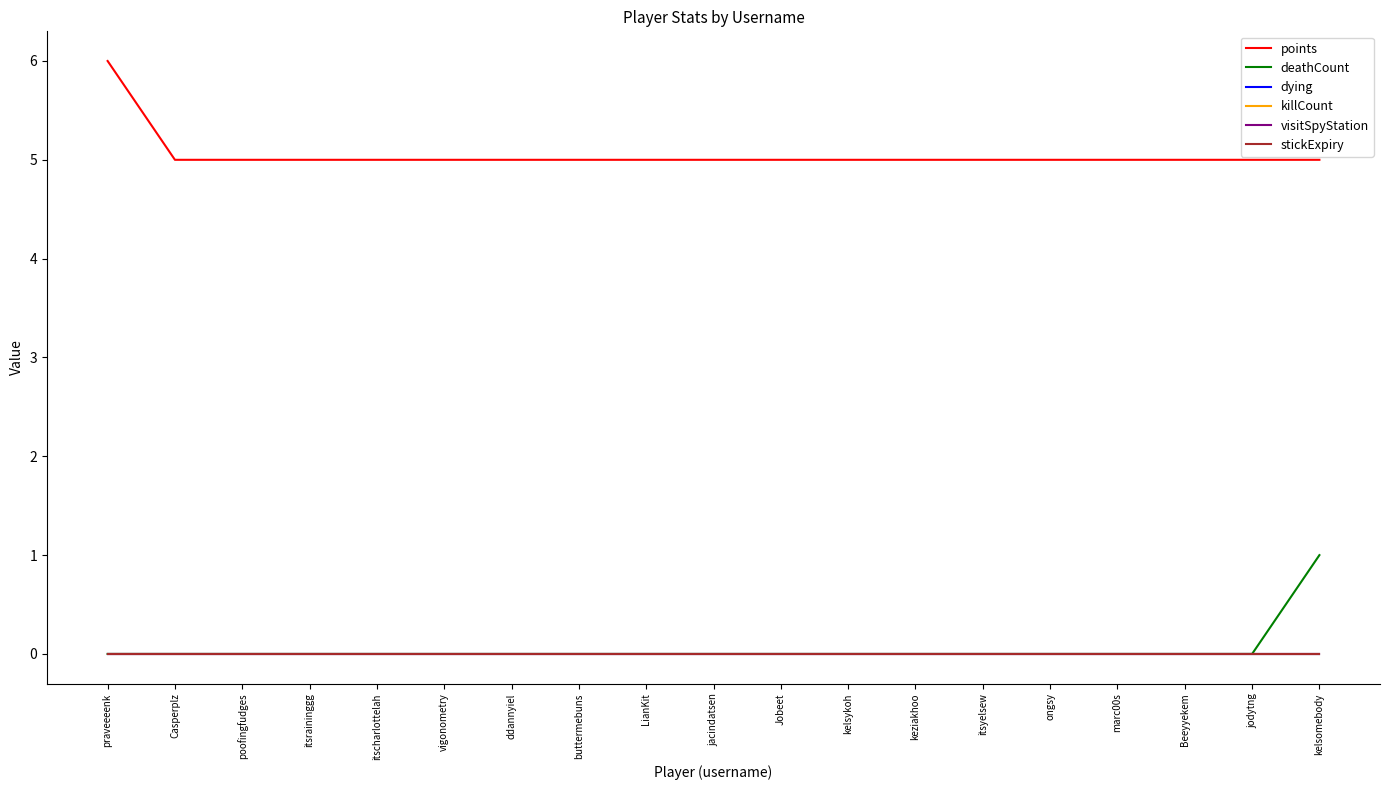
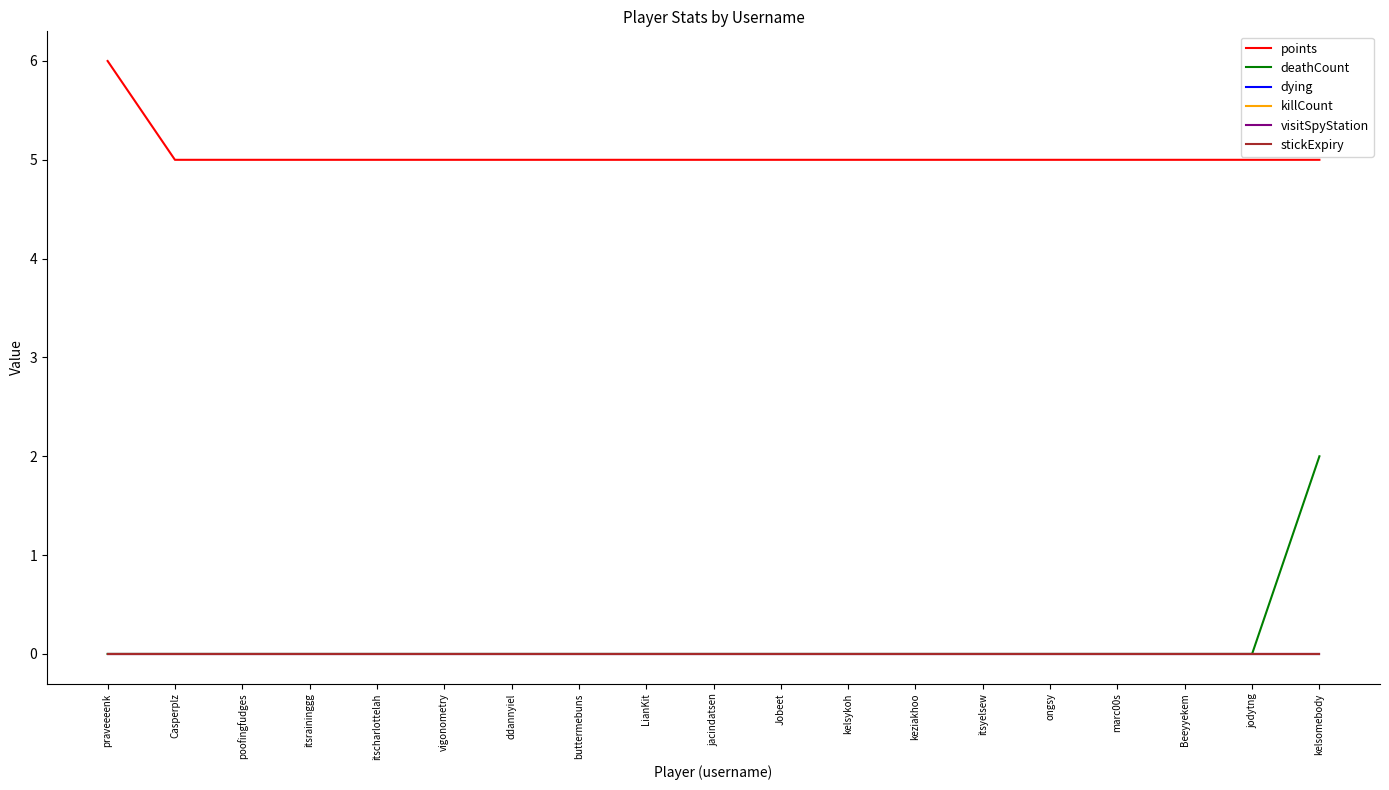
deathCount, kelsomebody: 1 -> 2
